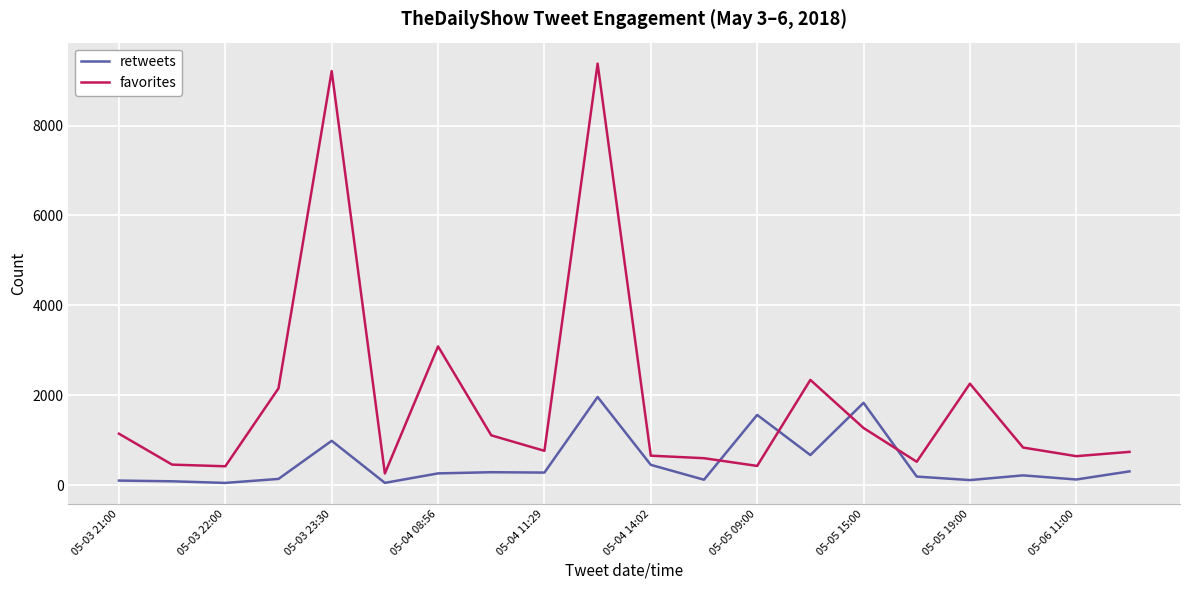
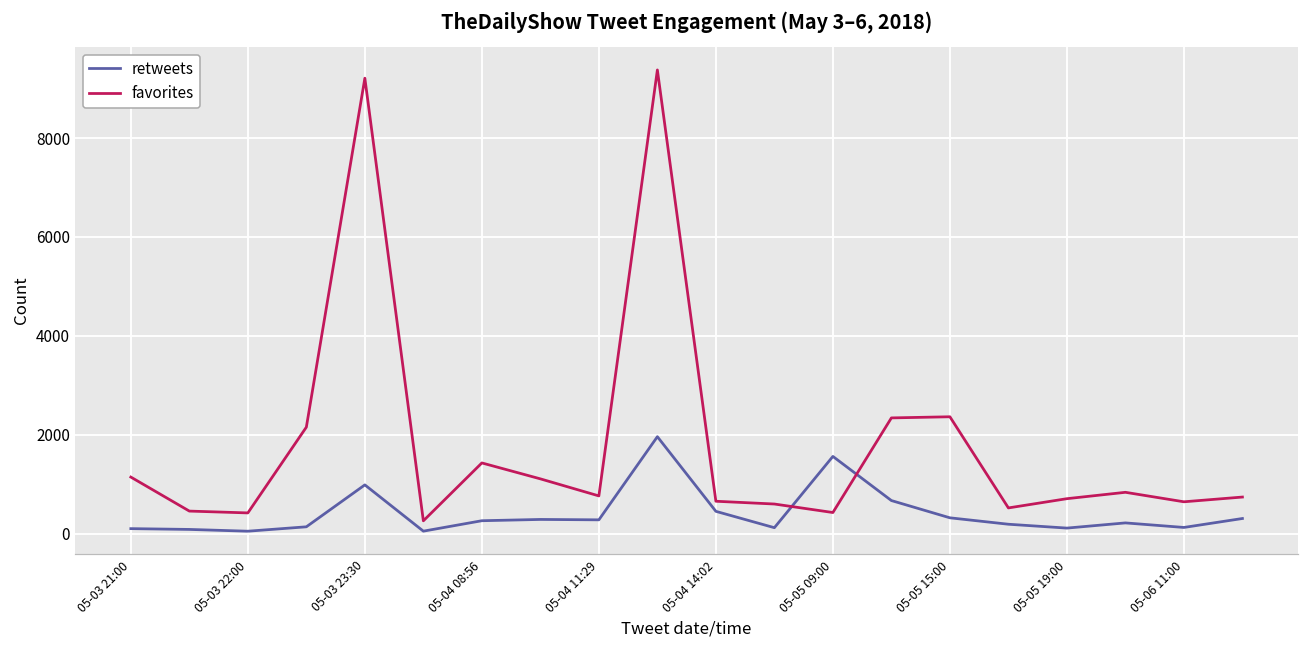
favorites, 05-04 08:56: 3100 -> 1400
retweets, 05-05 15:00: 1800 -> 300
favorites, 05-05 15:00: 1300 -> 2400
favorites, 05-05 19:00: 2300 -> 700
